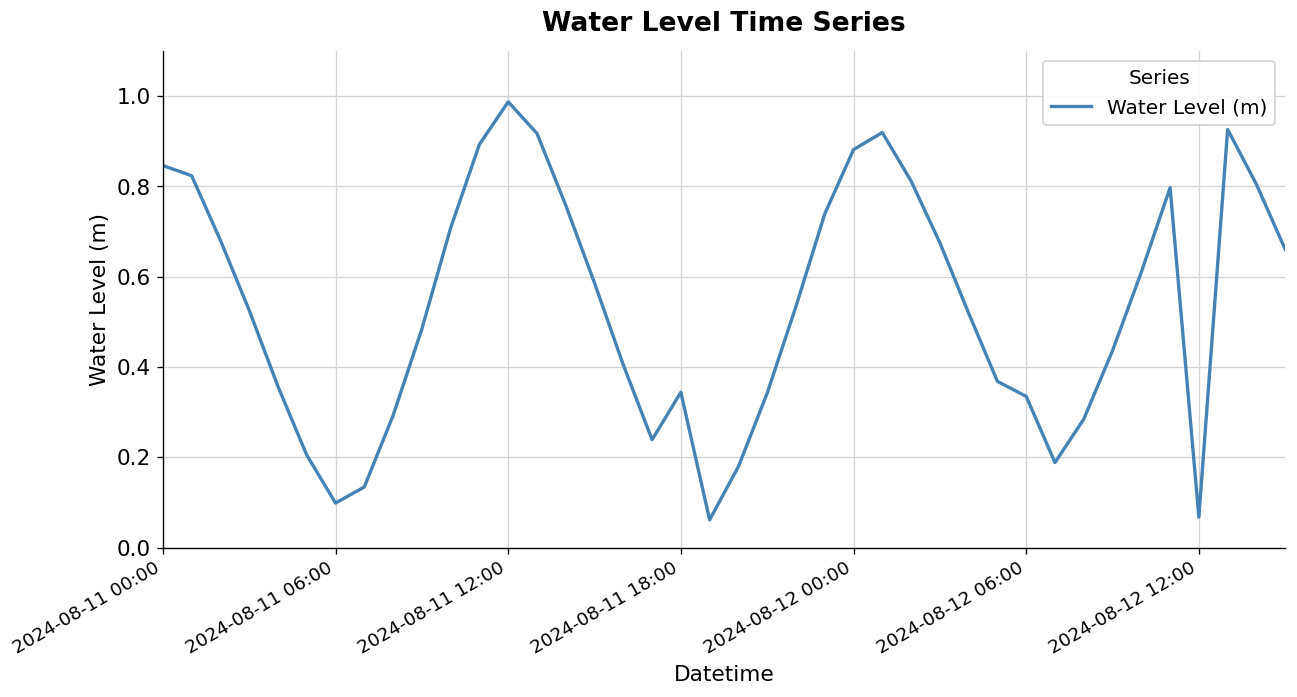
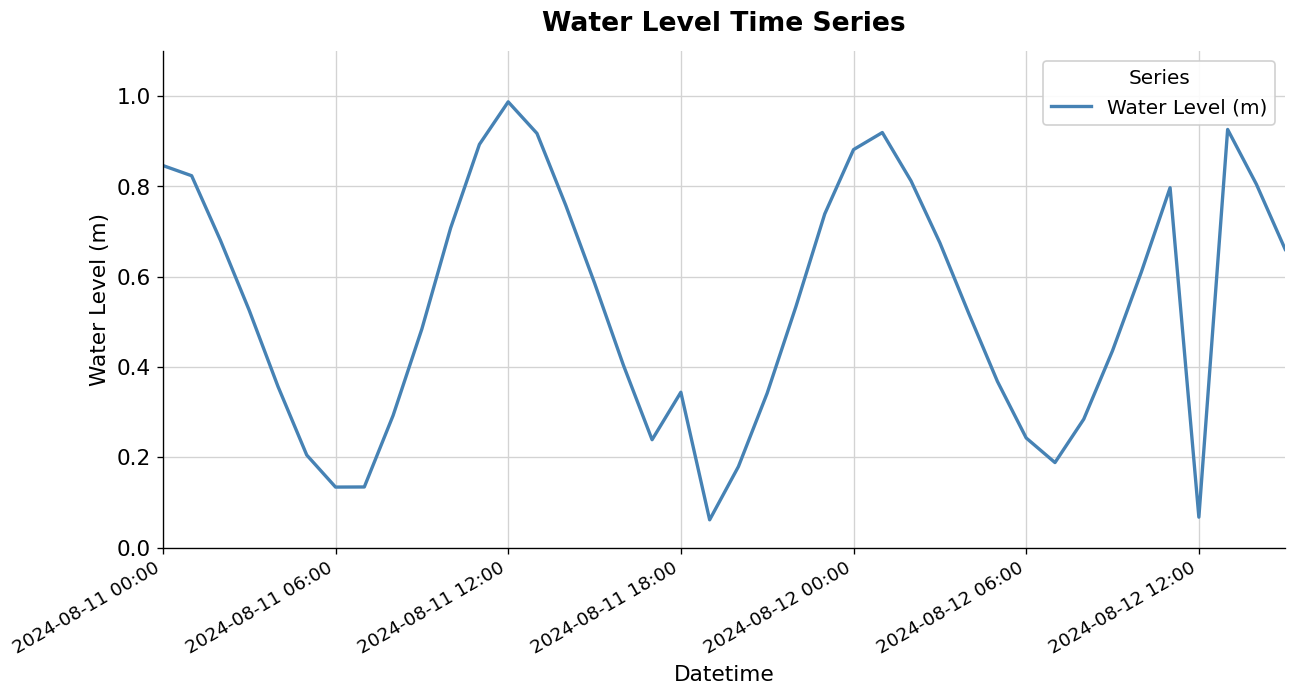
2024-08-11 06:00: 0.10 -> 0.13
2024-08-12 06:00: 0.33 -> 0.24
